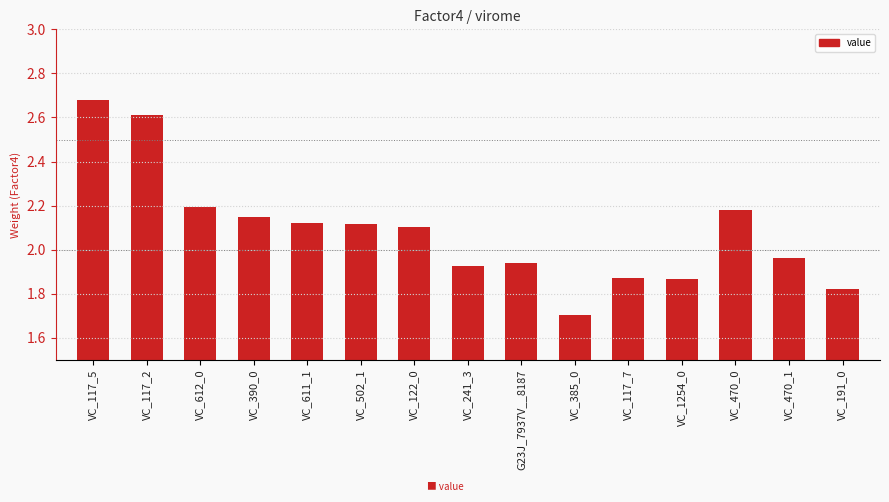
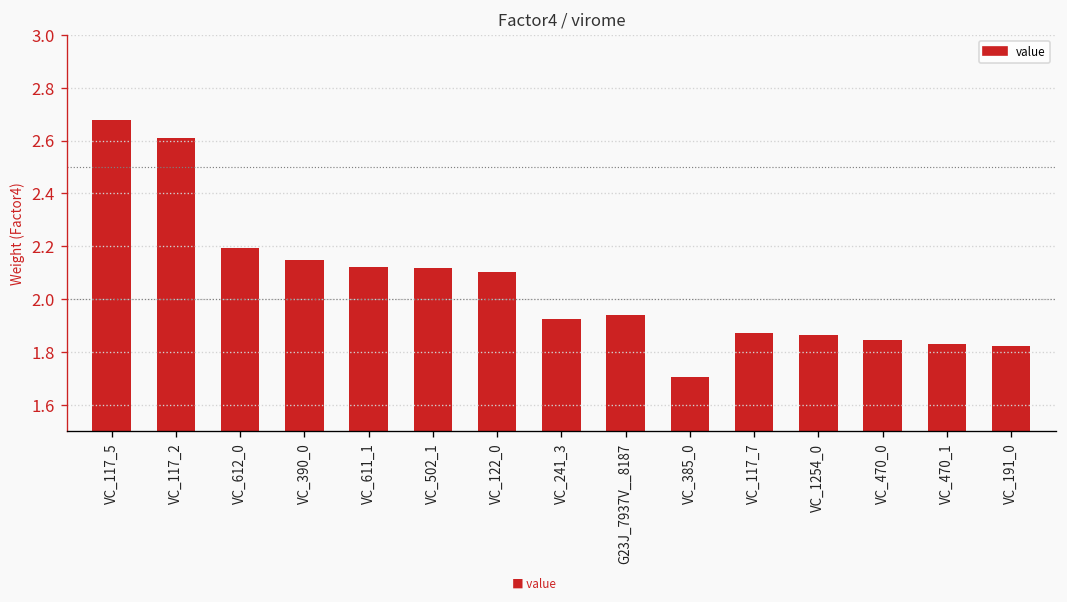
VC_470_0: 2.18 -> 1.84
VC_470_1: 1.96 -> 1.83
